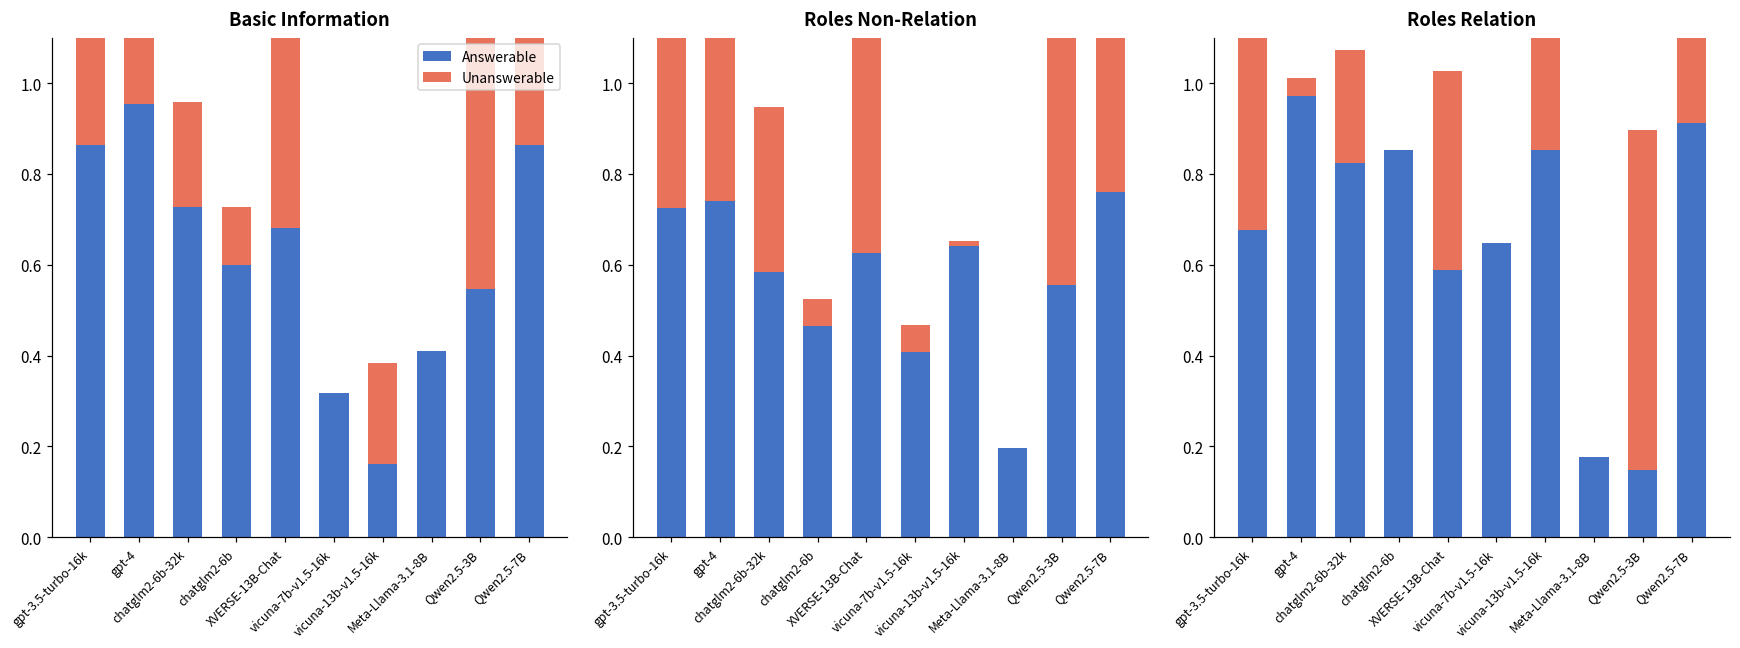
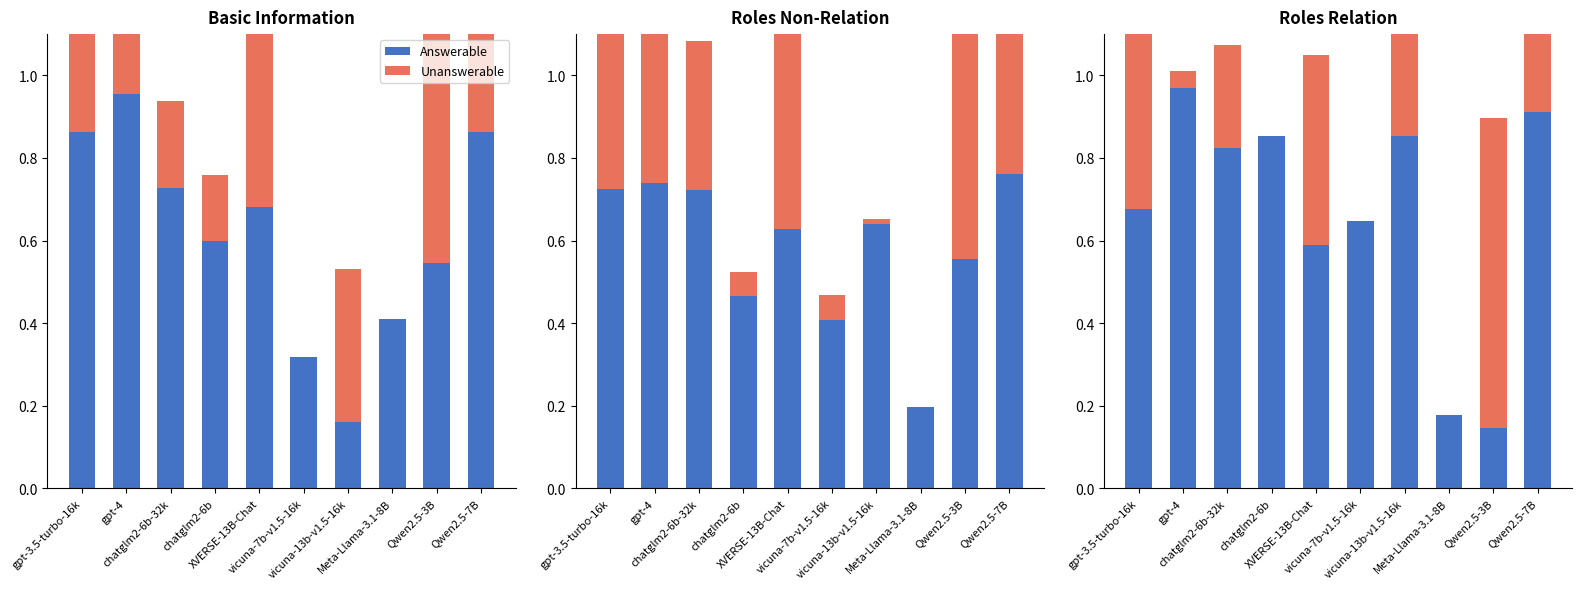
Basic Information, Unanswerable, chatglm2-6b-32k: 0.23 -> 0.21
Basic Information, Unanswerable, chatglm2-6b: 0.13 -> 0.16
Basic Information, Unanswerable, vicuna-13b-v1.5-16k: 0.22 -> 0.37
Roles Non-Relation, Answerable, chatglm2-6b-32k: 0.58 -> 0.72
Roles Relation, Unanswerable, XVERSE-13B-Chat: 0.44 -> 0.46
